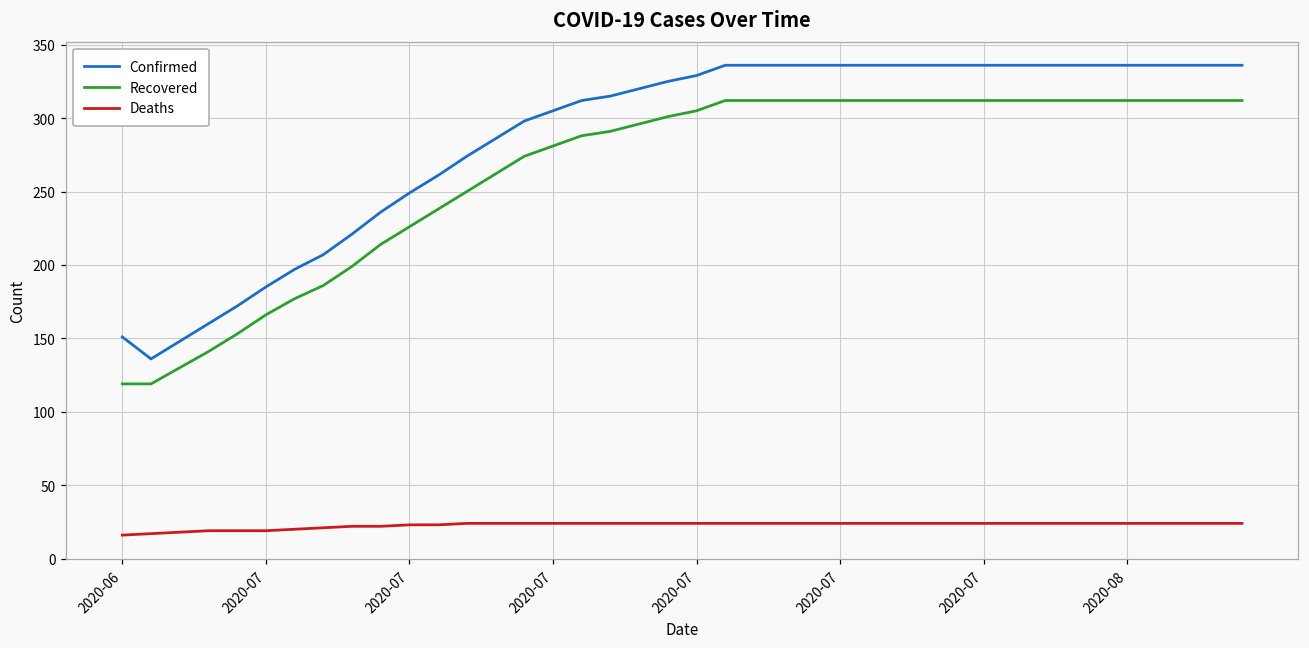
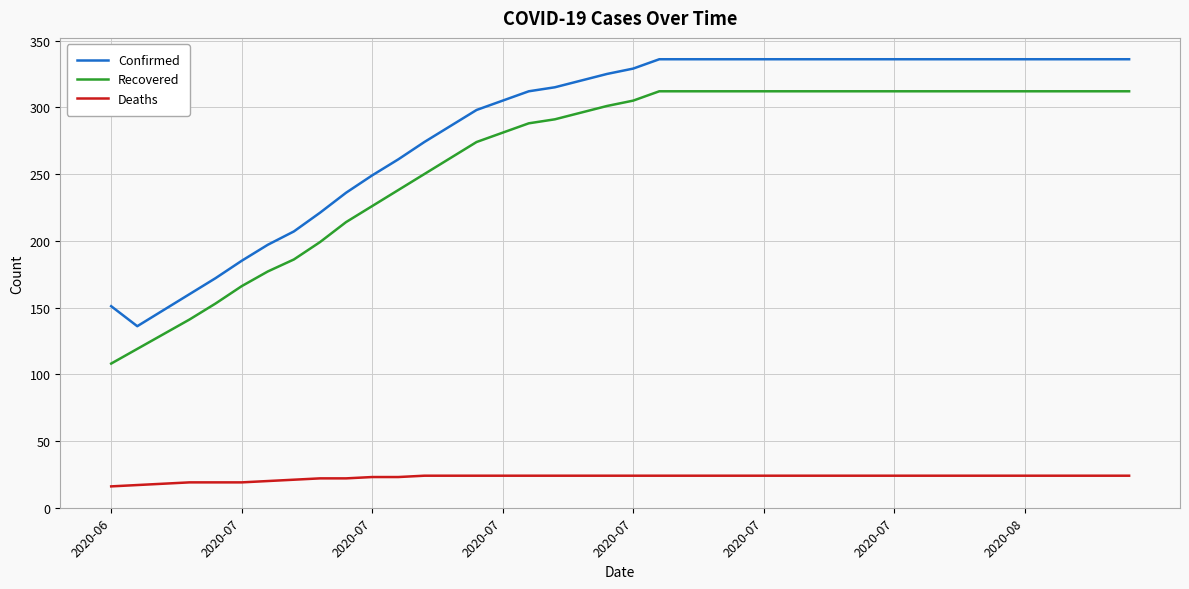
Recovered, 2020-06: 119 -> 108
